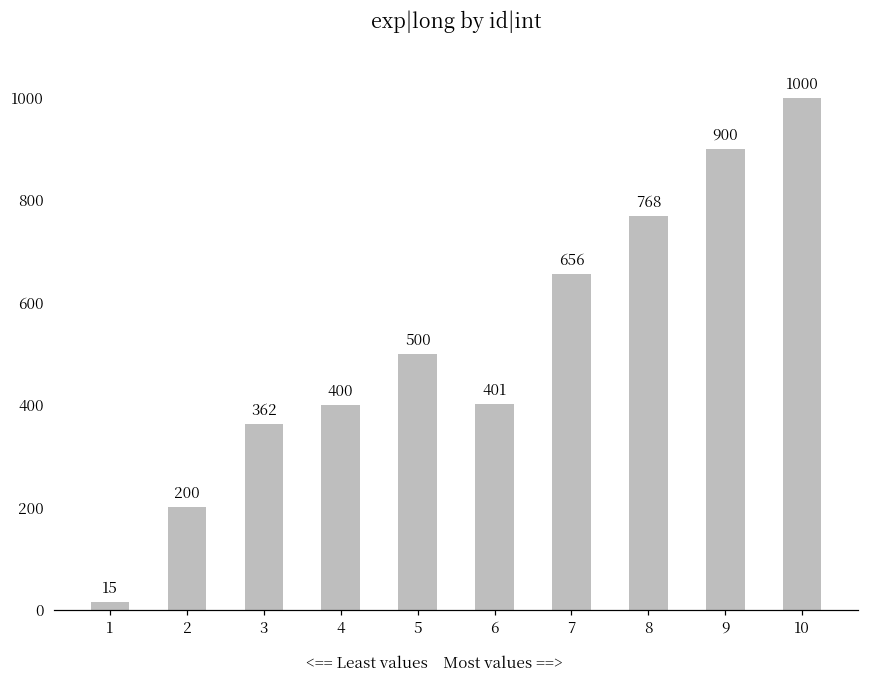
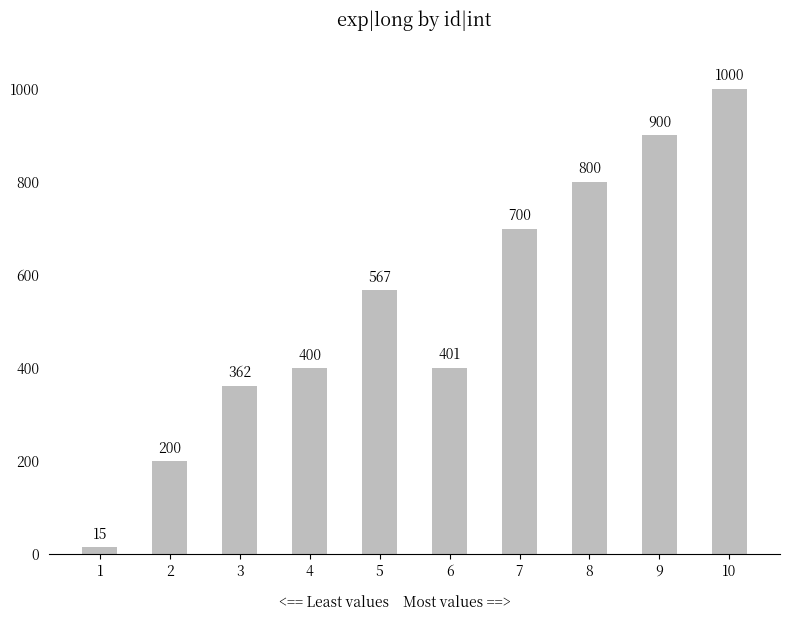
5: 500 -> 567
7: 656 -> 700
8: 768 -> 800
